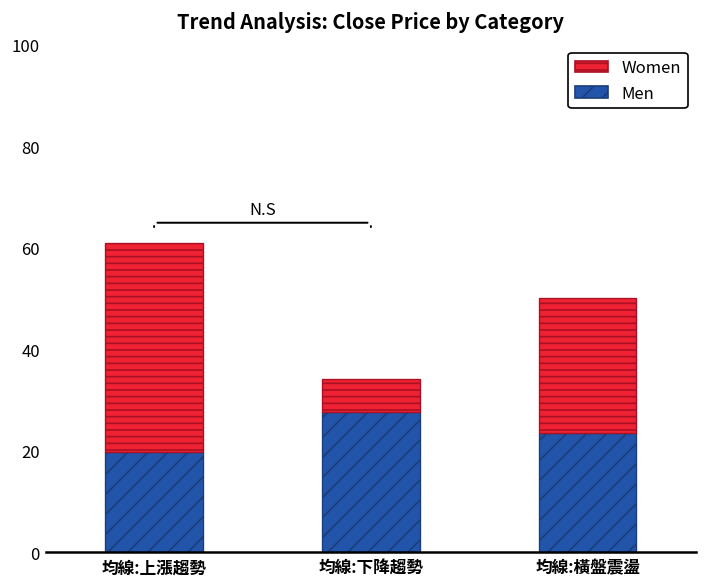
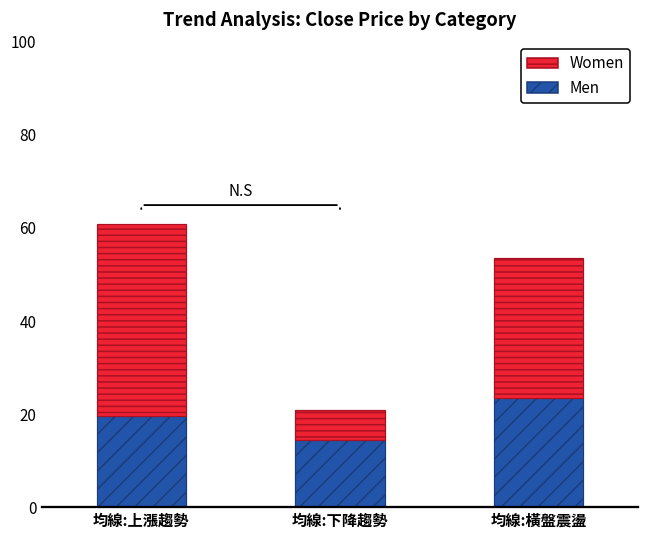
Men, 均線:下降趨勢: 28 -> 14
Women, 均線:橫盤震盪: 27 -> 30
